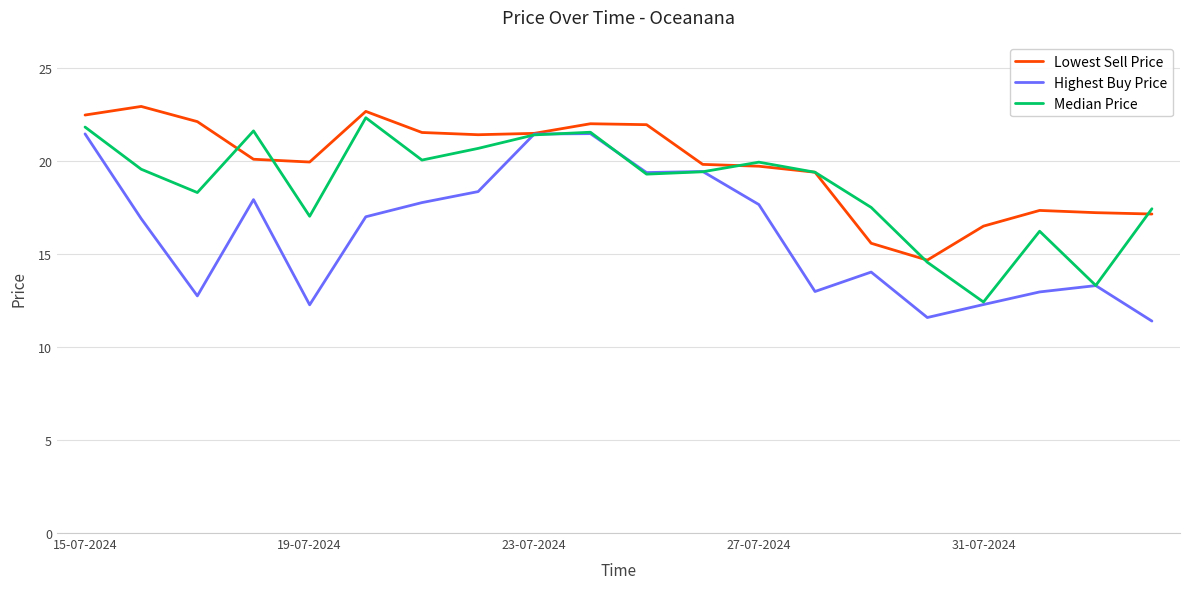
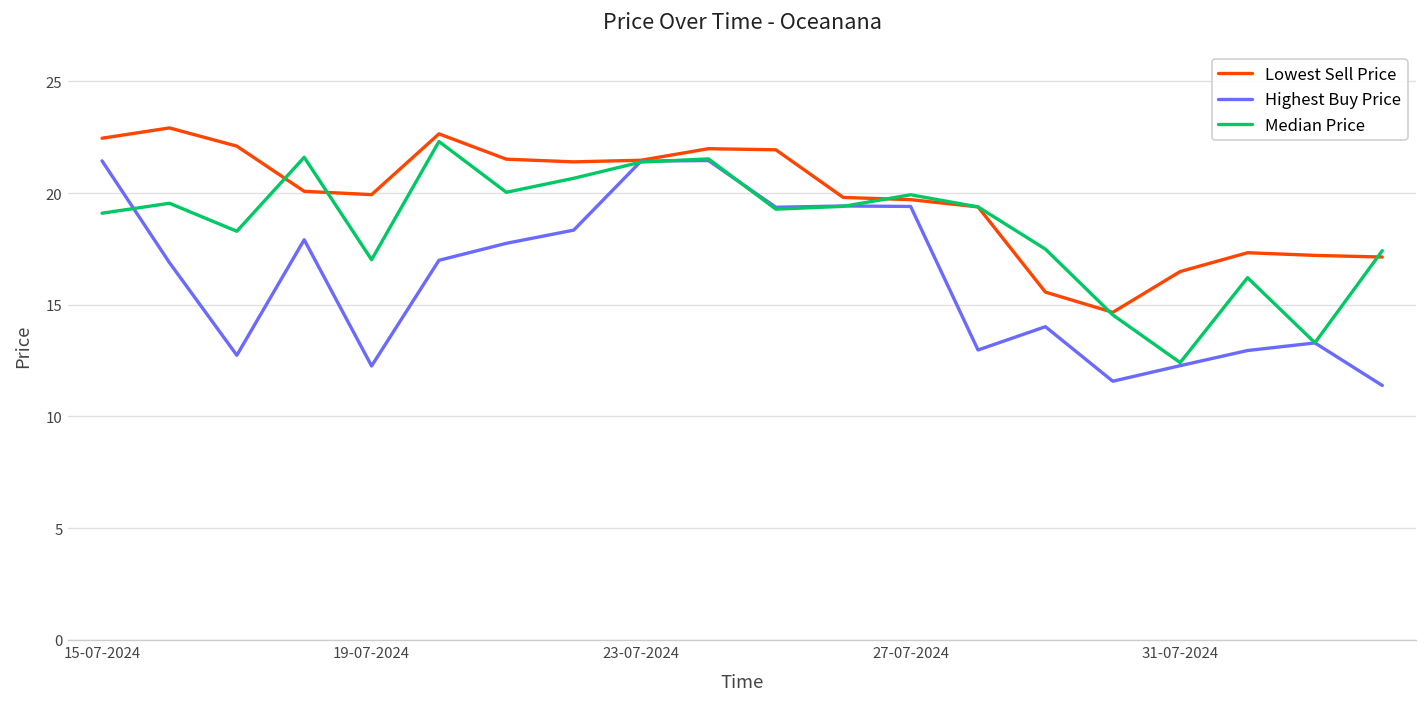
Median Price, 15-07-2024: 21.8 -> 19.1
Highest Buy Price, 27-07-2024: 17.6 -> 19.4
